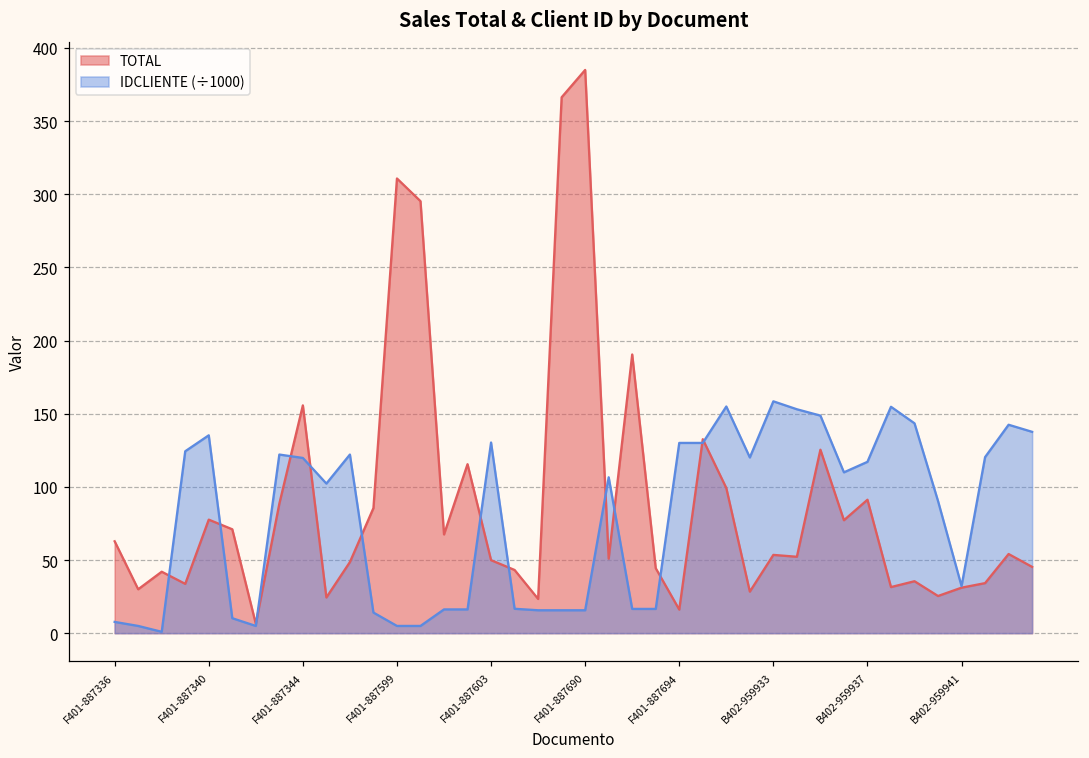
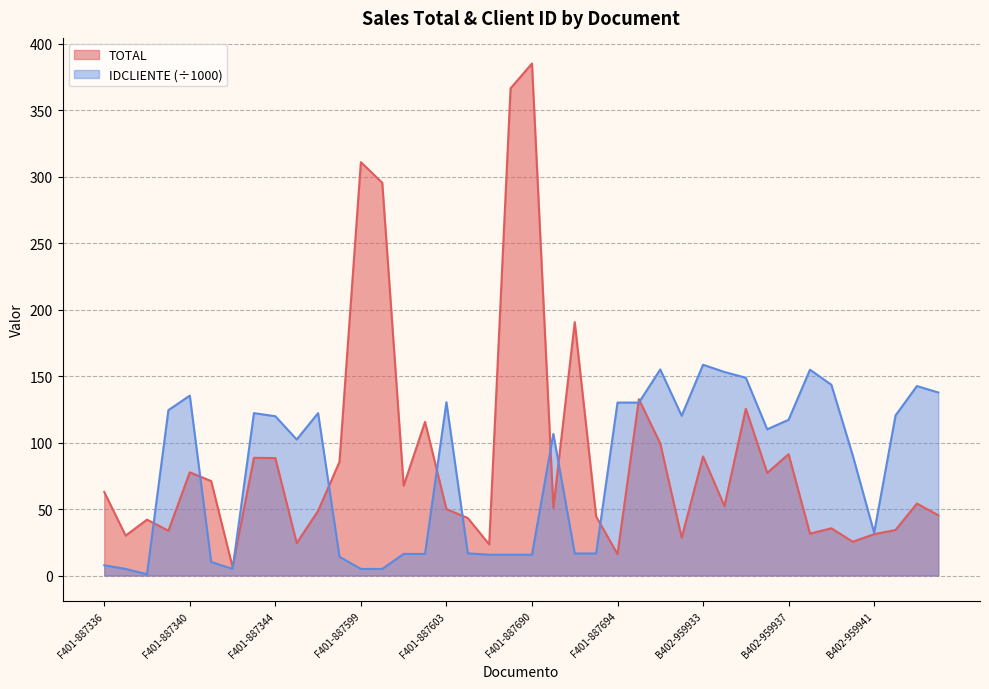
TOTAL, F401-887344: 156 -> 88
TOTAL, B402-959933: 54 -> 90
